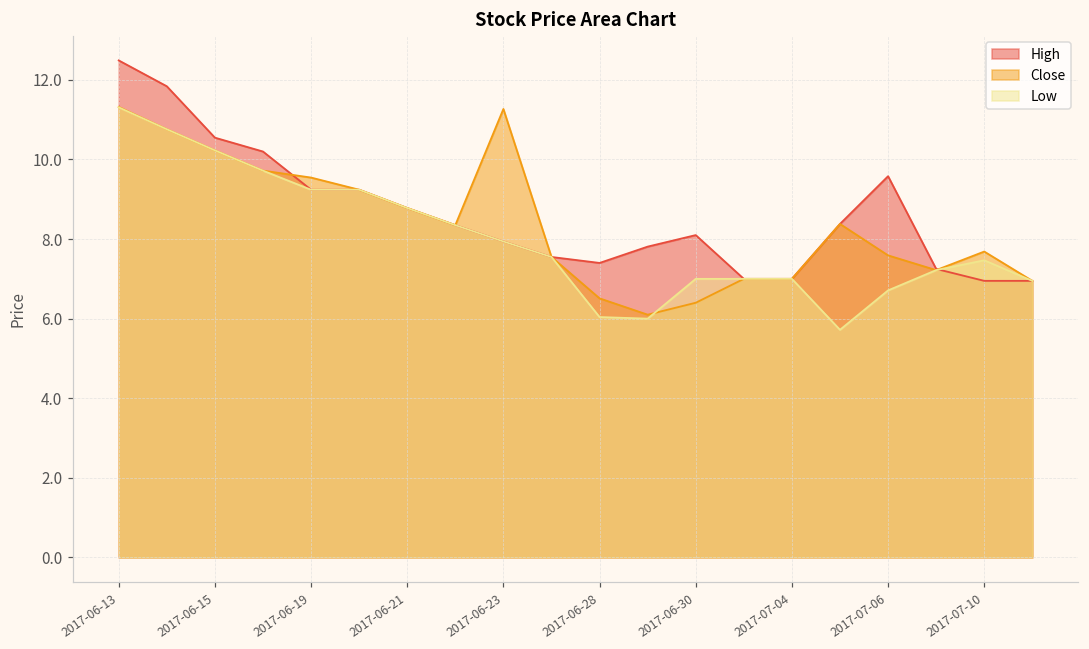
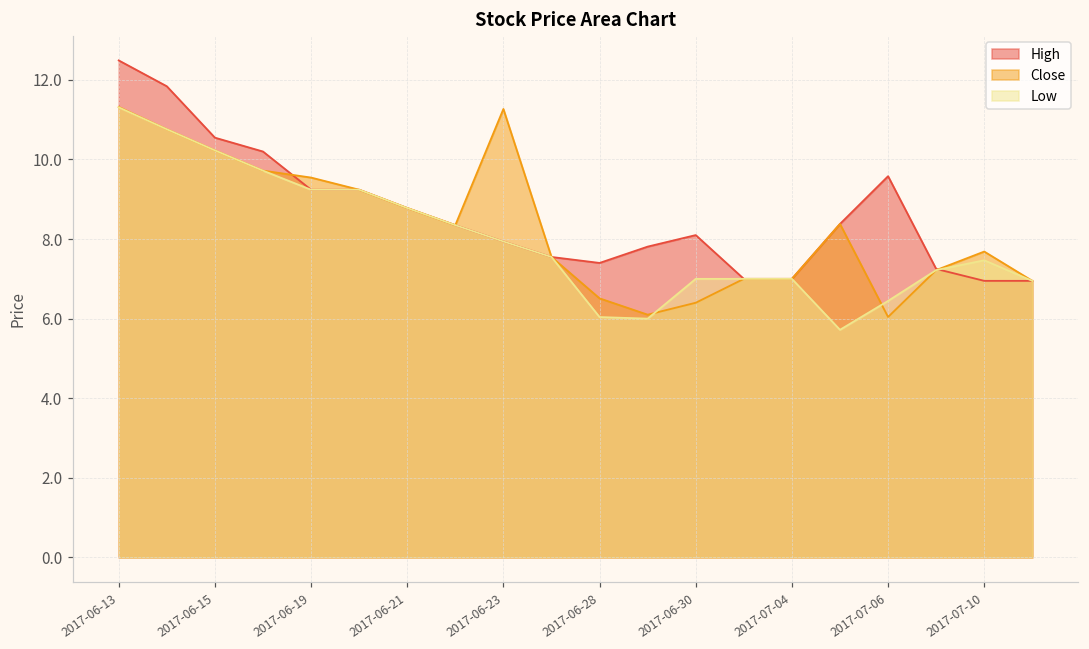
Close, 2017-07-06: 7.6 -> 6.0
Low, 2017-07-06: 6.7 -> 6.4
